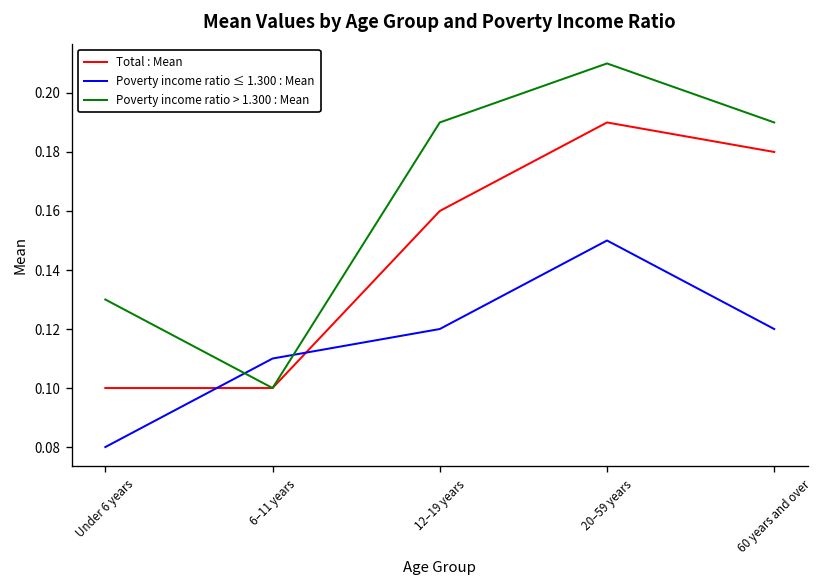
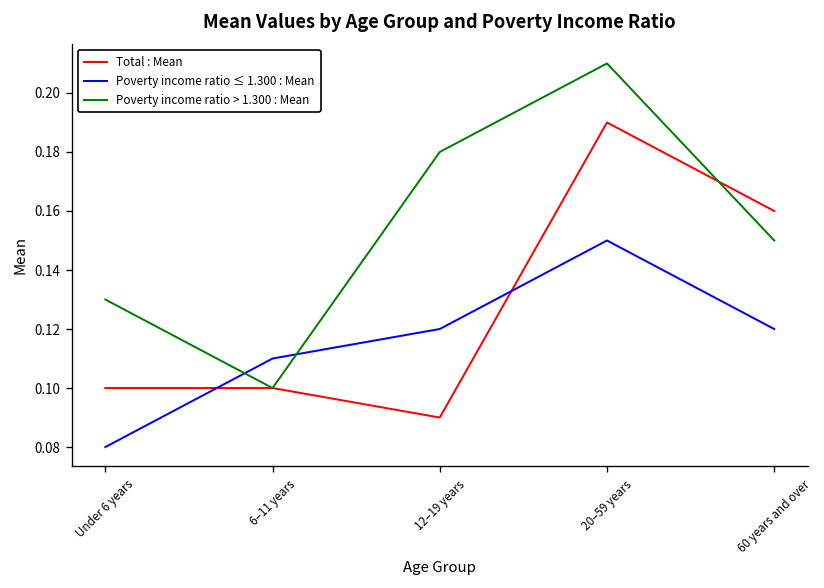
Total : Mean, 12–19 years: 0.16 -> 0.09
Poverty income ratio > 1.300 : Mean, 12–19 years: 0.19 -> 0.18
Total : Mean, 60 years and over: 0.18 -> 0.16
Poverty income ratio > 1.300 : Mean, 60 years and over: 0.19 -> 0.15
